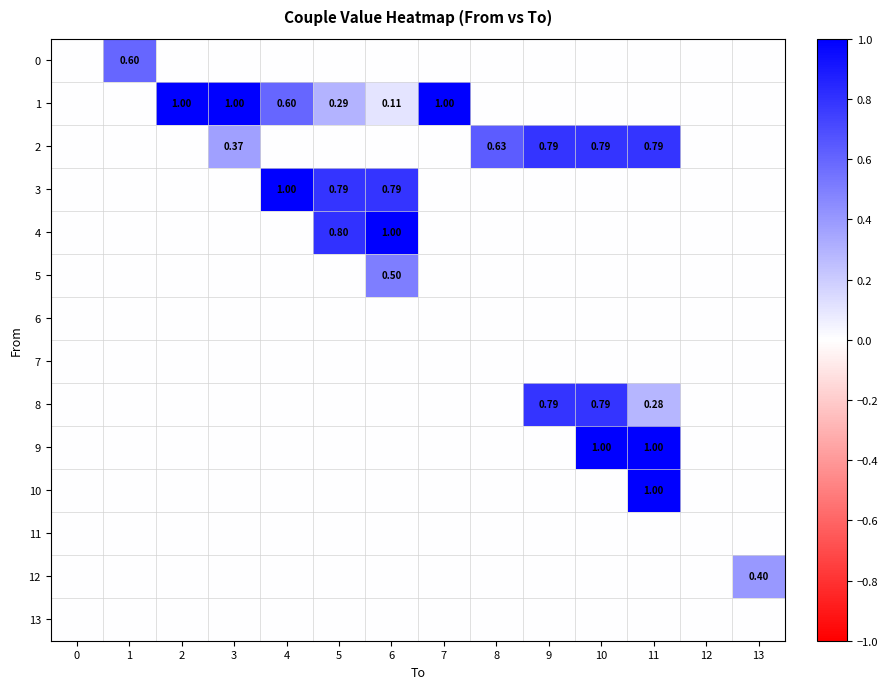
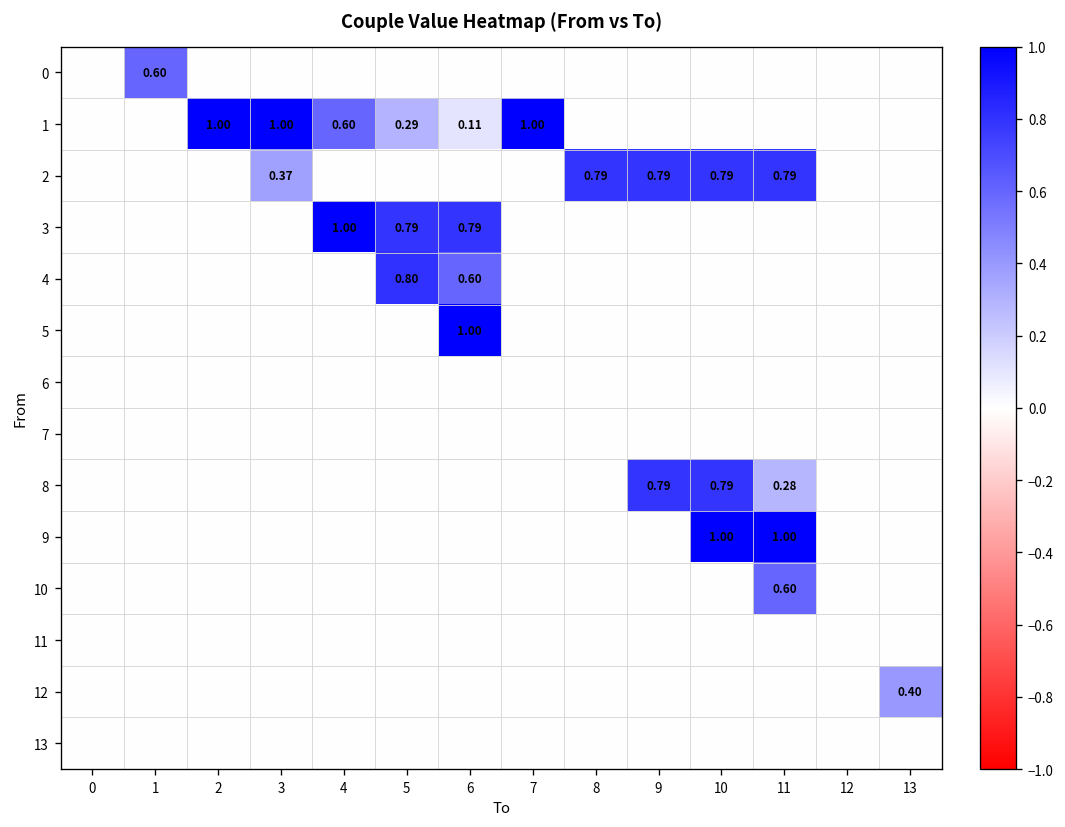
2, 8: 0.63 -> 0.79
4, 6: 1.00 -> 0.60
5, 6: 0.50 -> 1.00
10, 11: 1.00 -> 0.60
